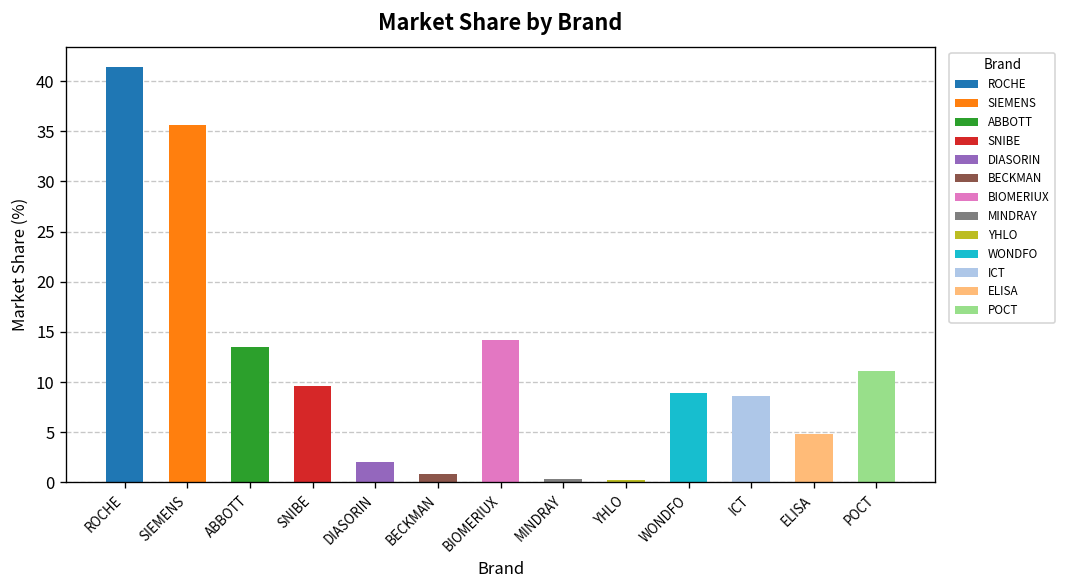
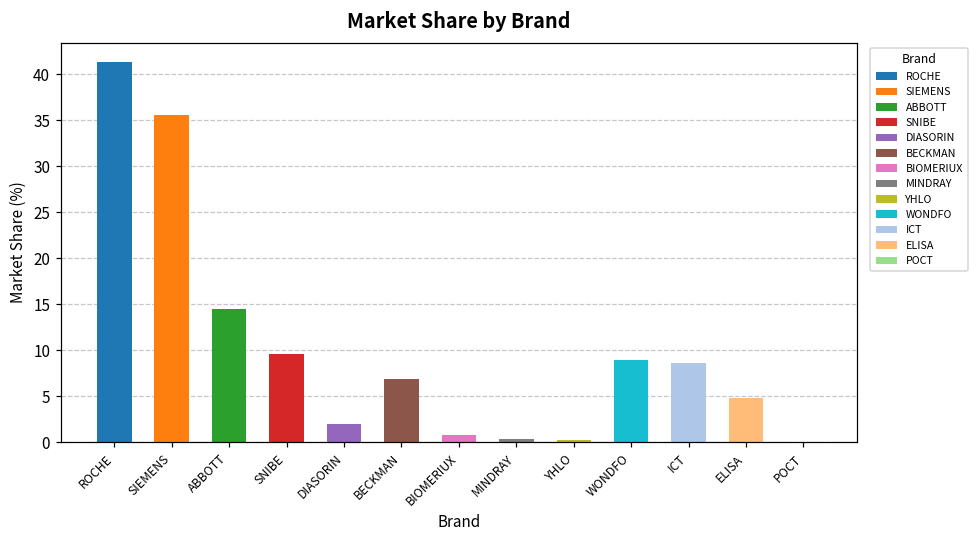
ABBOTT, ABBOTT: 13.5 -> 14.5
BECKMAN, BECKMAN: 1 -> 7
BIOMERIUX, BIOMERIUX: 14 -> 1
POCT, POCT: 11 -> 0
